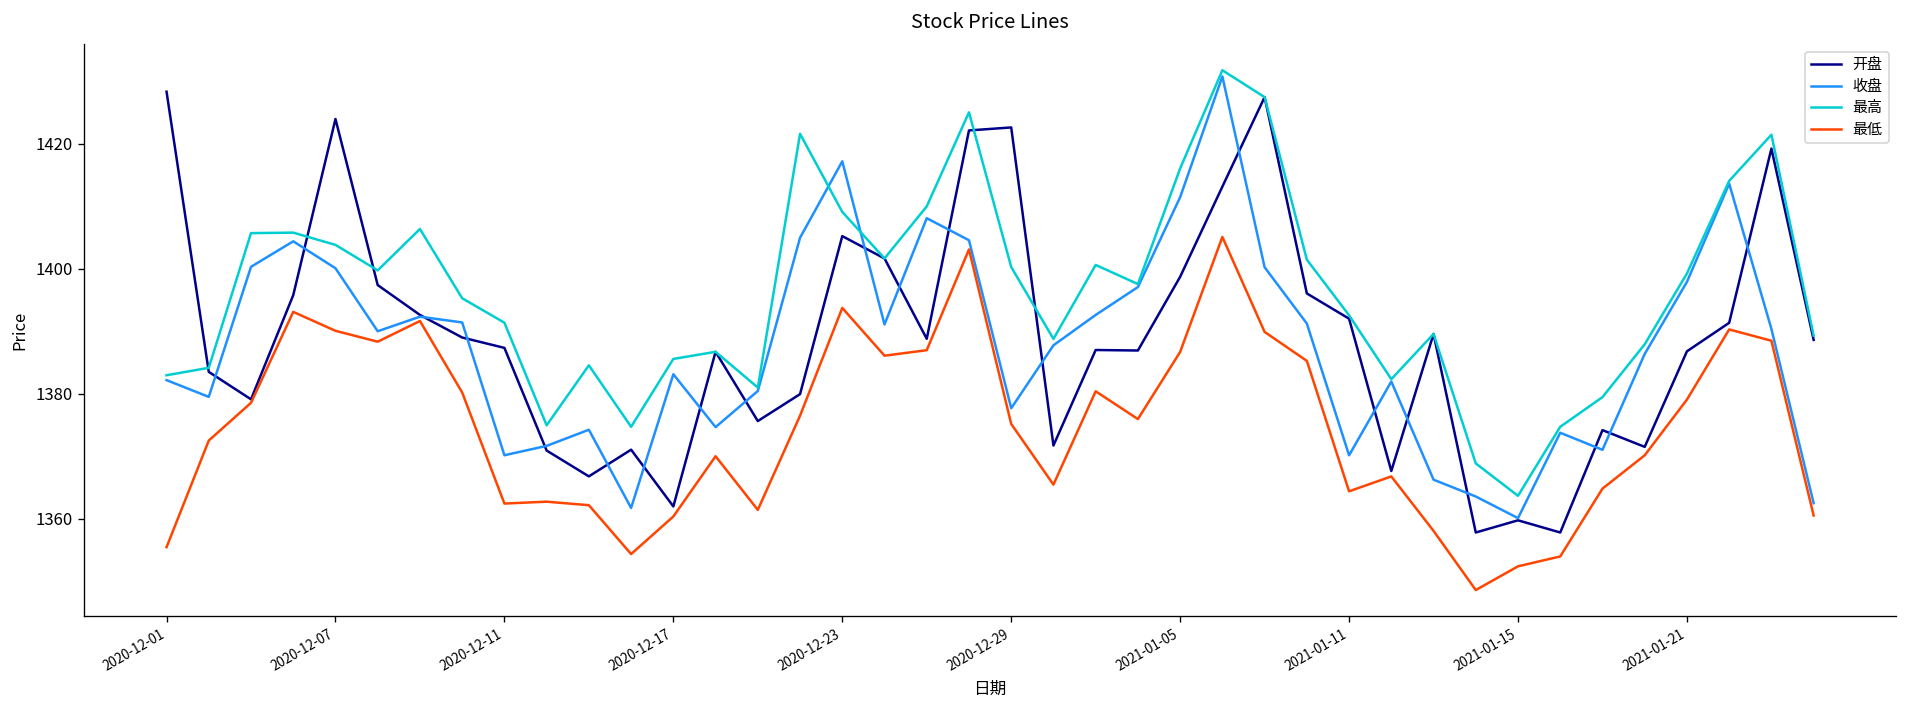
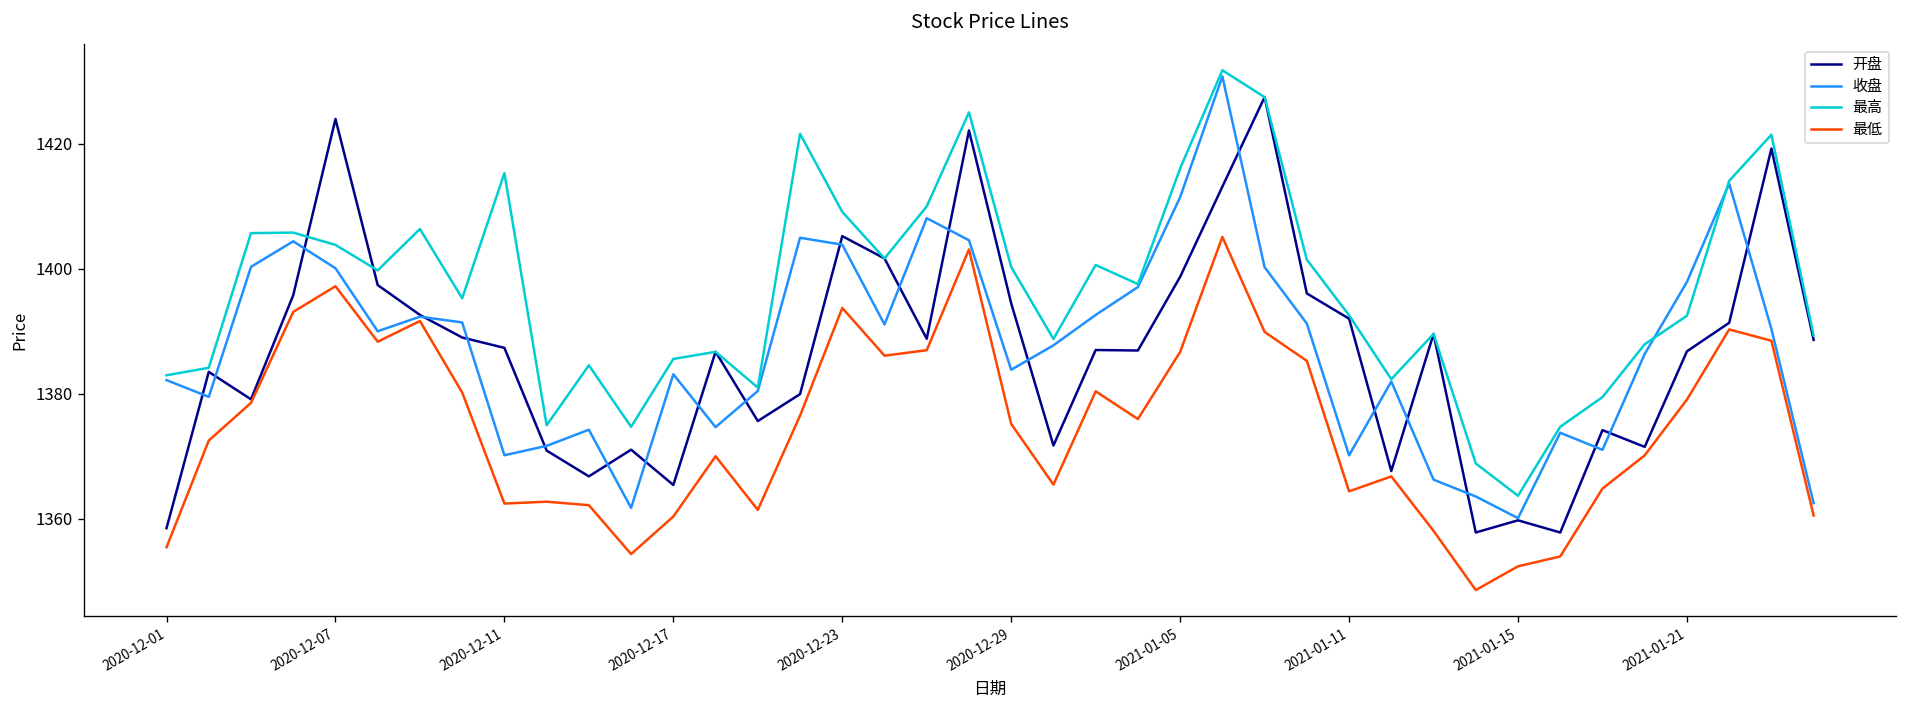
开盘, 2020-12-01: 1428 -> 1358
最低, 2020-12-07: 1390 -> 1397
最高, 2020-12-11: 1391 -> 1415
开盘, 2020-12-17: 1362 -> 1365
收盘, 2020-12-23: 1417 -> 1404
开盘, 2020-12-29: 1423 -> 1394
收盘, 2020-12-29: 1378 -> 1384
最高, 2021-01-21: 1399 -> 1392
